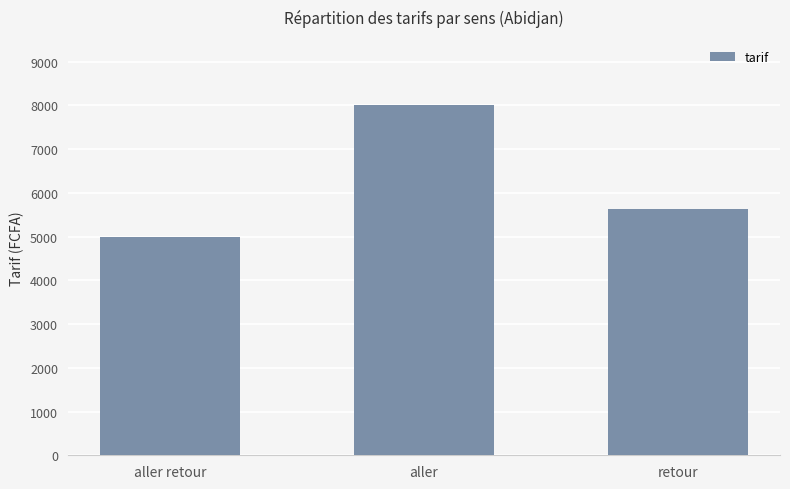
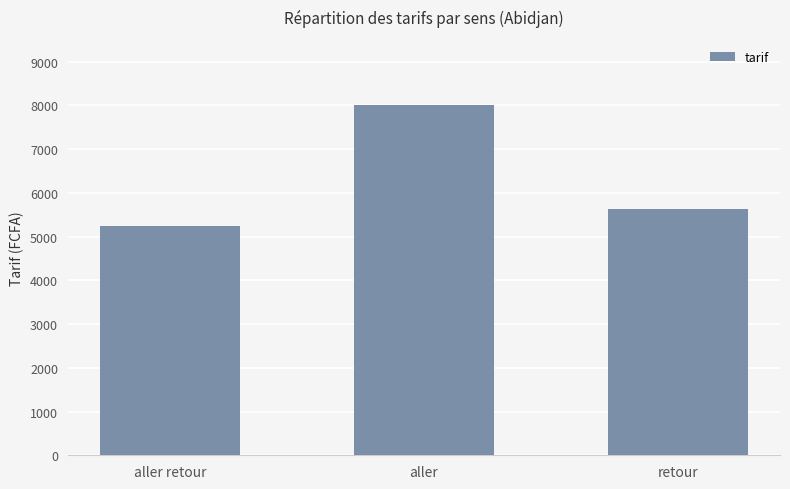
aller retour: 5000 -> 5200
